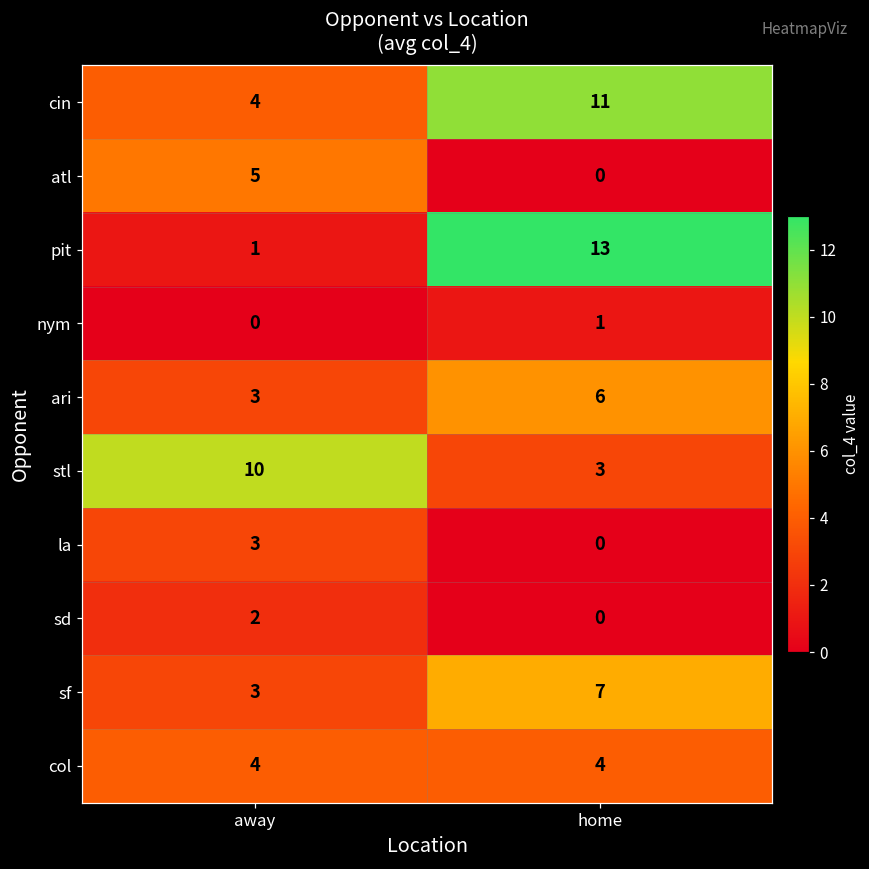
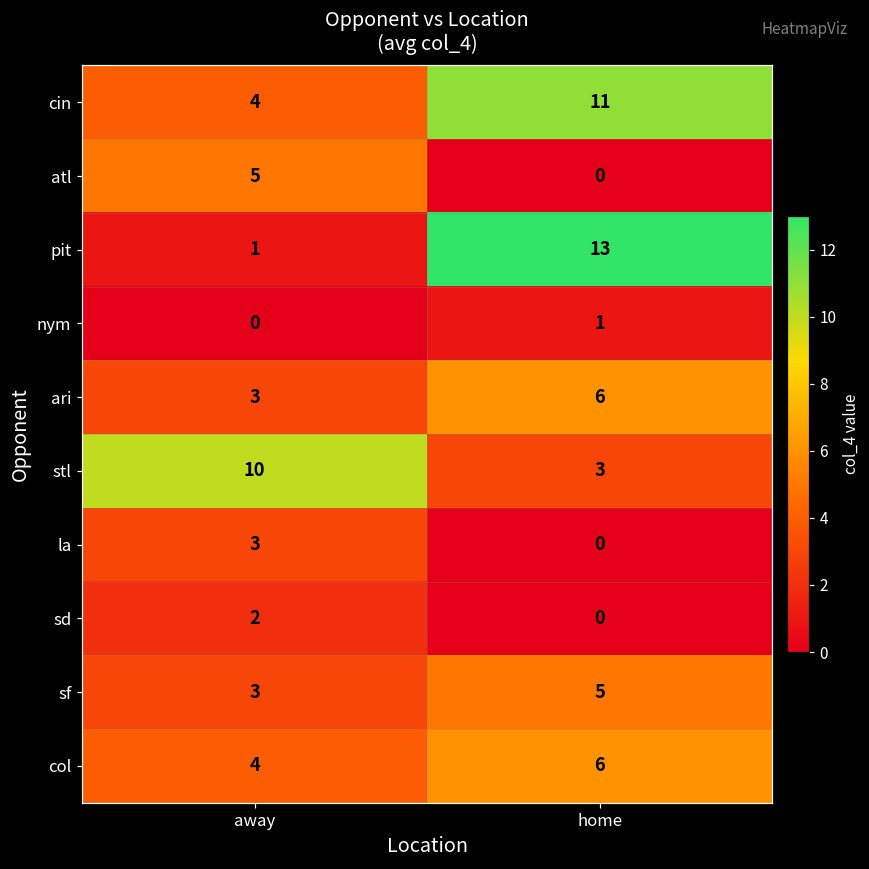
sf, home: 7 -> 5
col, home: 4 -> 6
